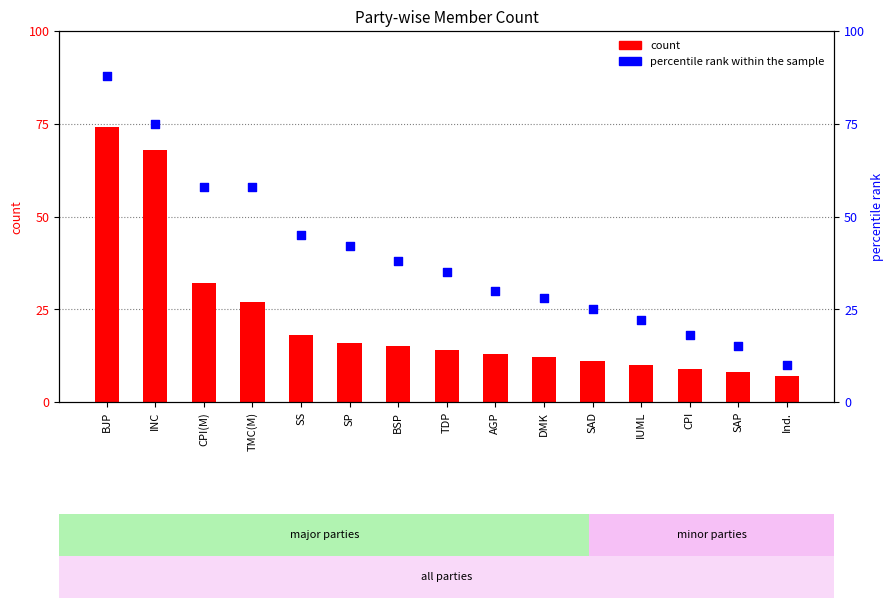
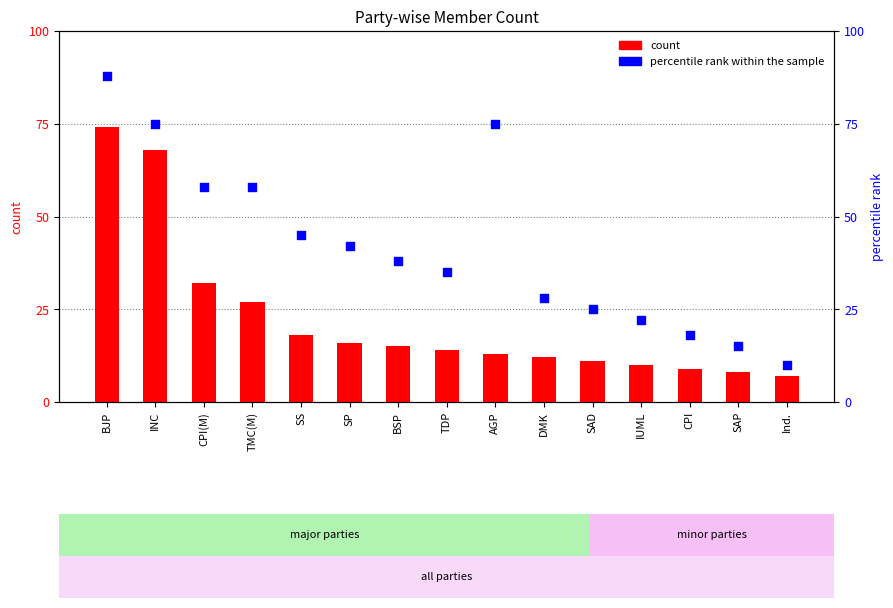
percentile rank within the sample, AGP: 30 -> 75
